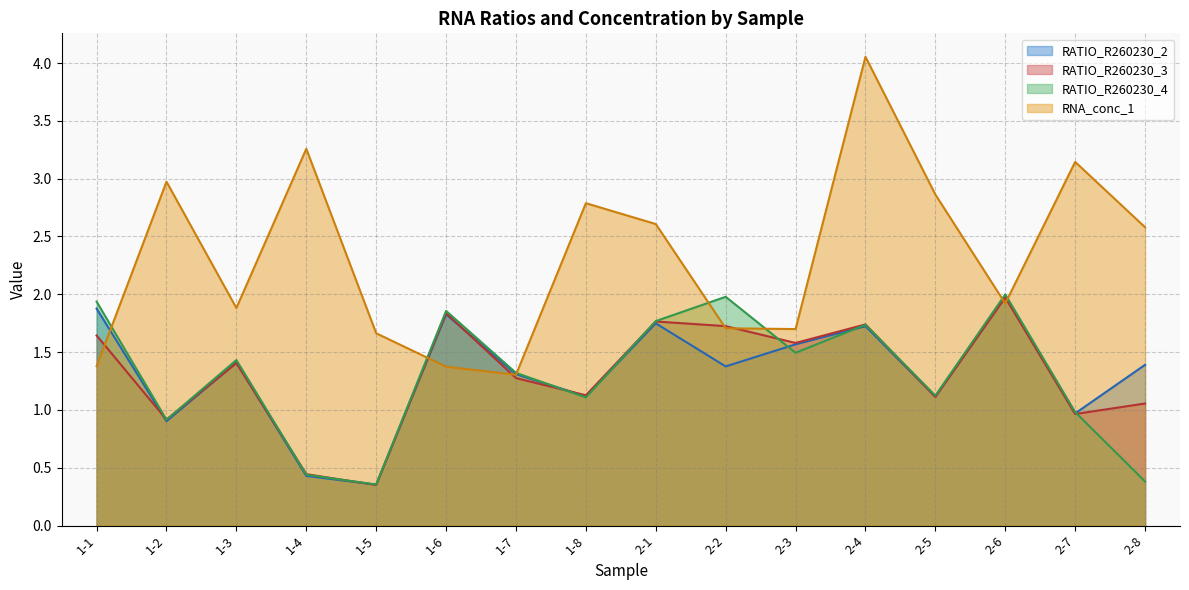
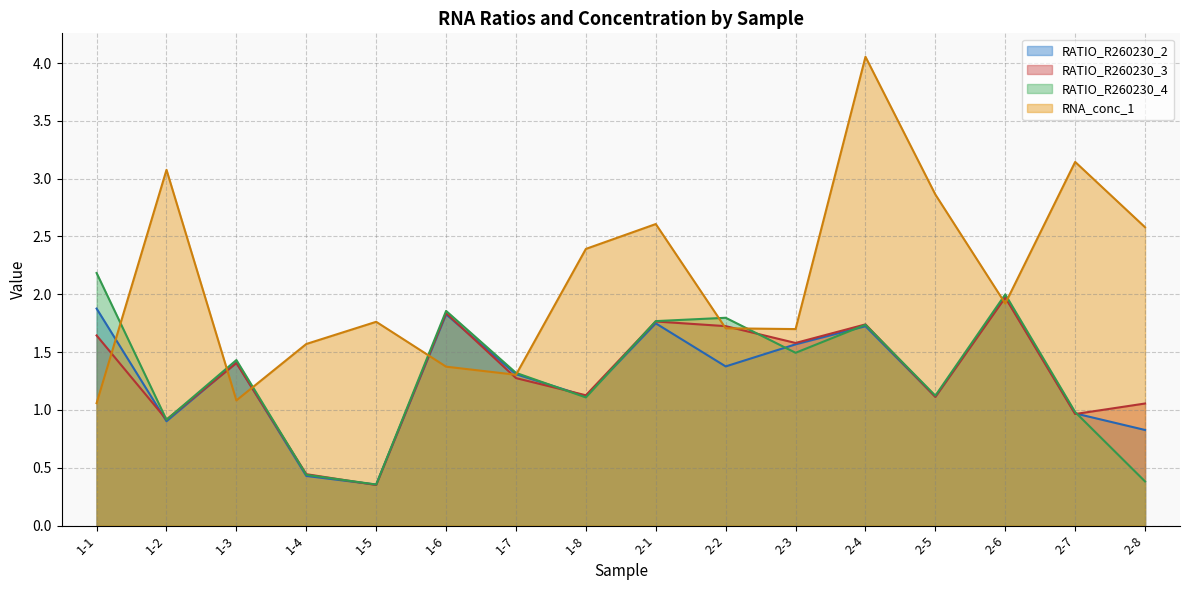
RATIO_R260230_4, 1-1: 1.94 -> 2.18
RNA_conc_1, 1-1: 1.38 -> 1.06
RNA_conc_1, 1-2: 2.97 -> 3.08
RNA_conc_1, 1-3: 1.88 -> 1.08
RNA_conc_1, 1-4: 3.26 -> 1.57
RNA_conc_1, 1-5: 1.66 -> 1.76
RNA_conc_1, 1-8: 2.79 -> 2.39
RATIO_R260230_4, 2-2: 1.98 -> 1.80
RATIO_R260230_2, 2-8: 1.39 -> 0.83
